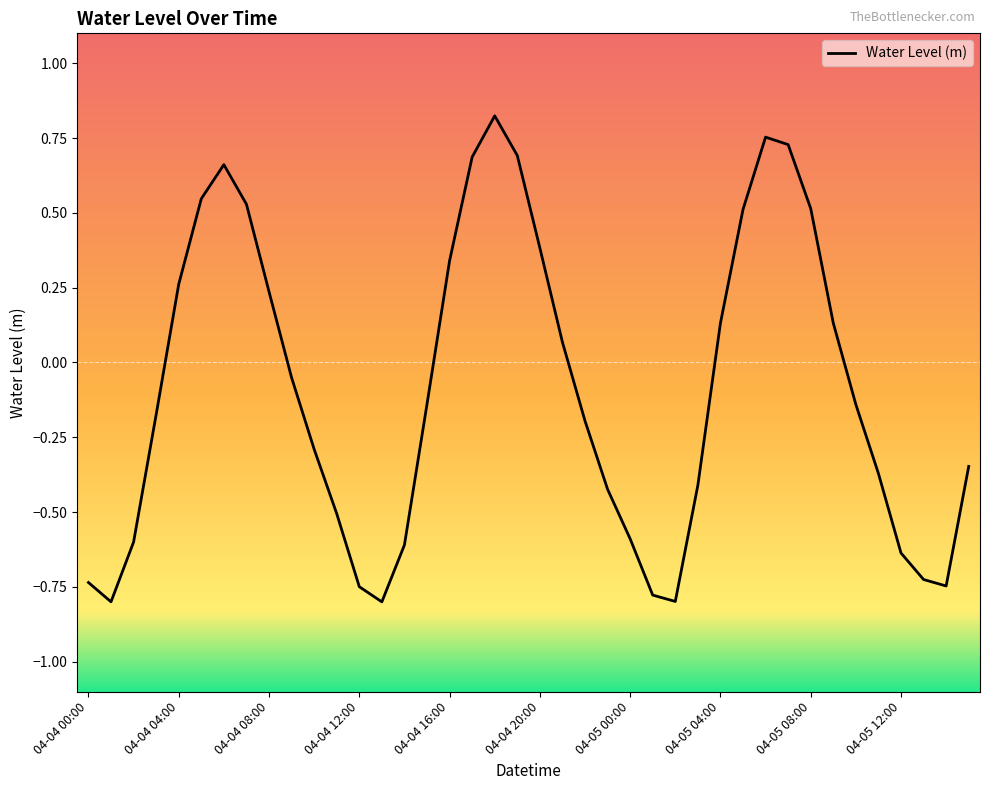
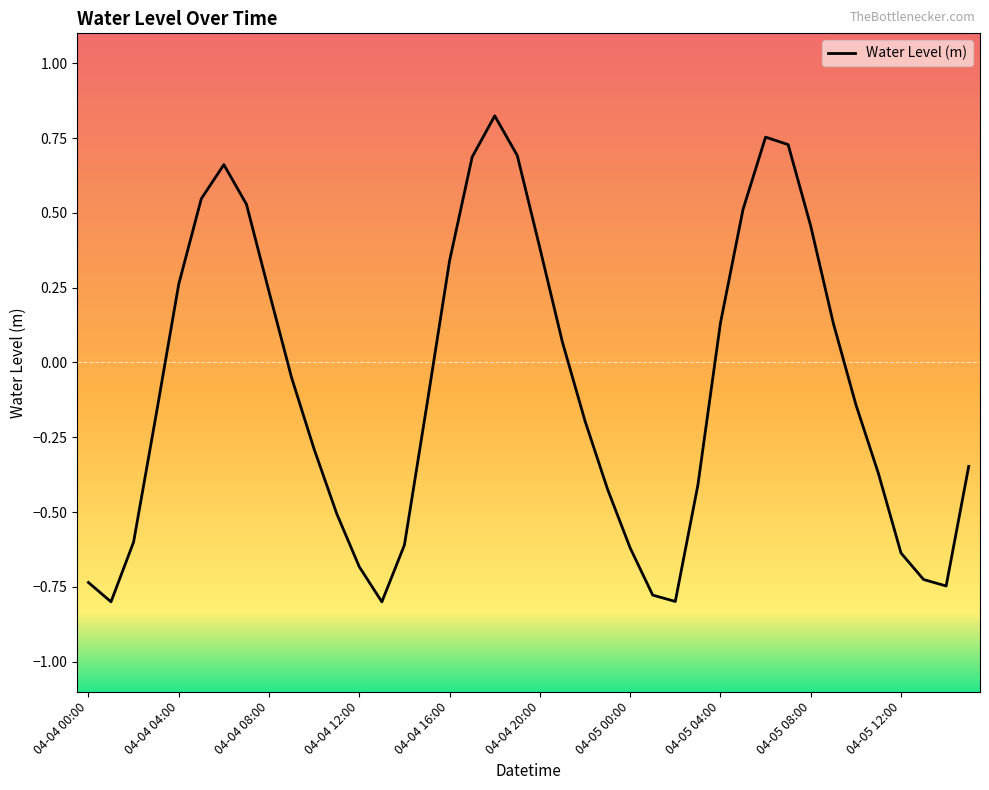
04-04 12:00: -0.75 -> -0.68
04-05 00:00: -0.59 -> -0.62
04-05 08:00: 0.51 -> 0.46
